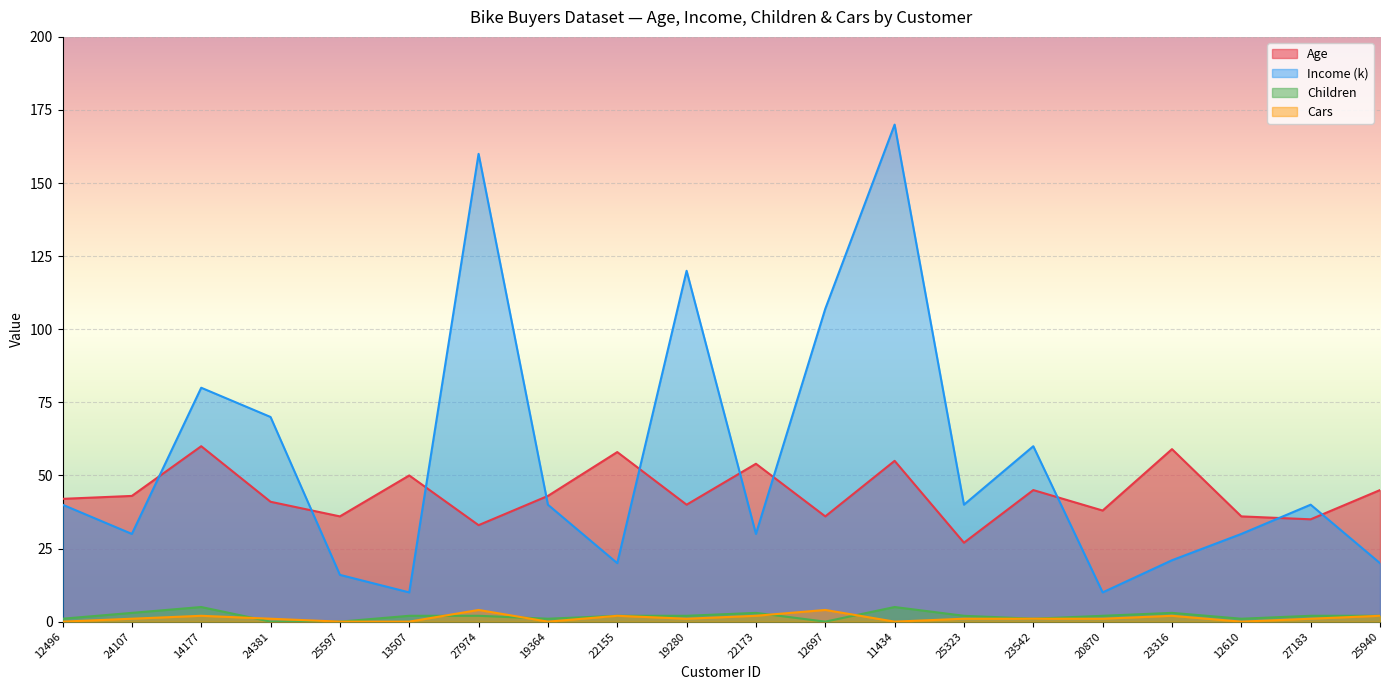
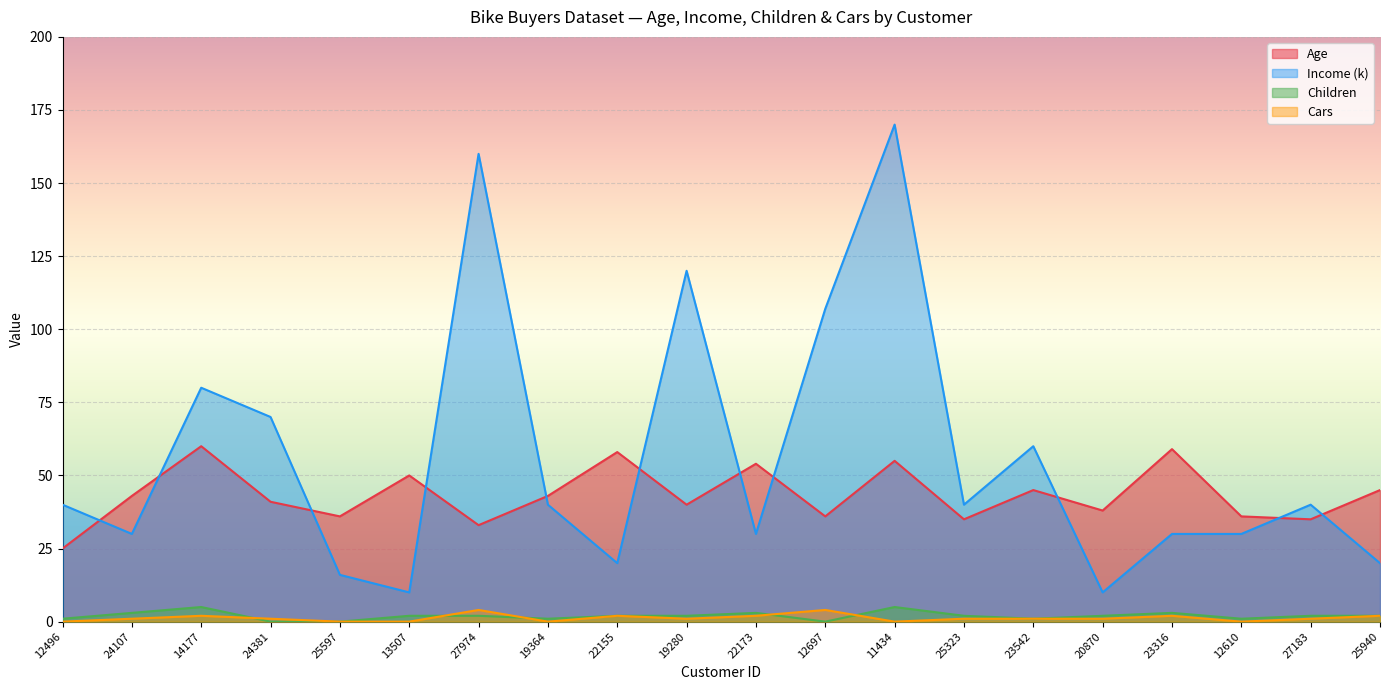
Age, 12496: 42 -> 25
Age, 25323: 27 -> 35
Income (k), 23316: 21 -> 30
